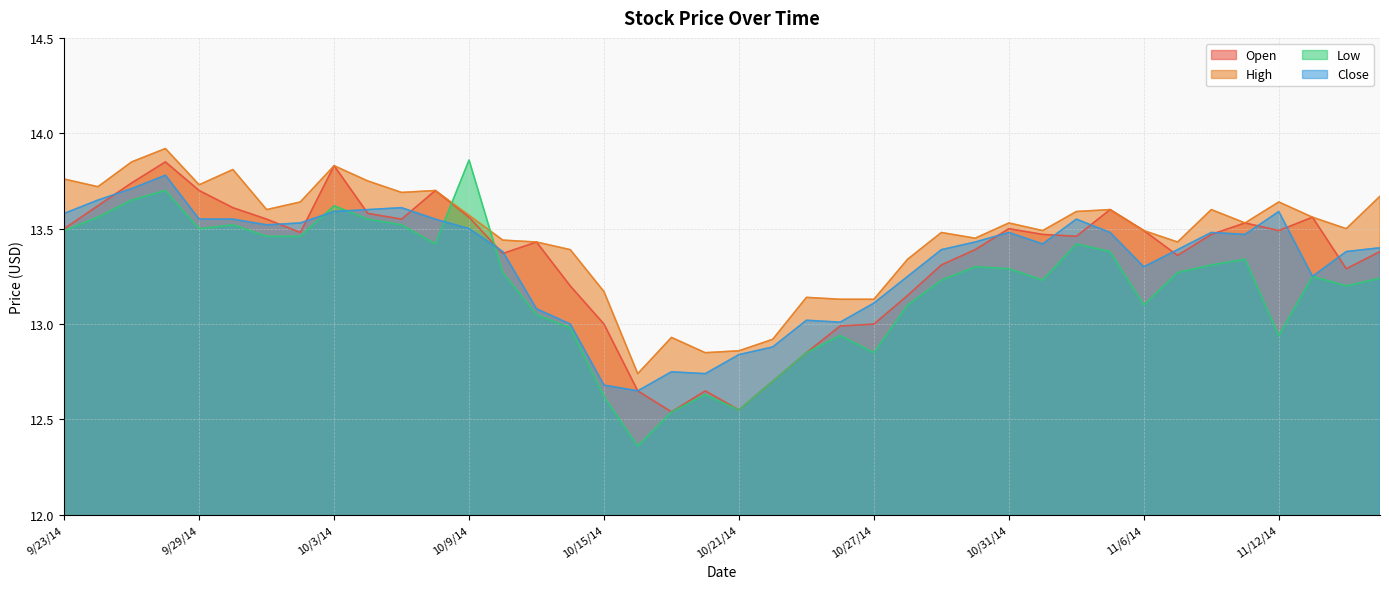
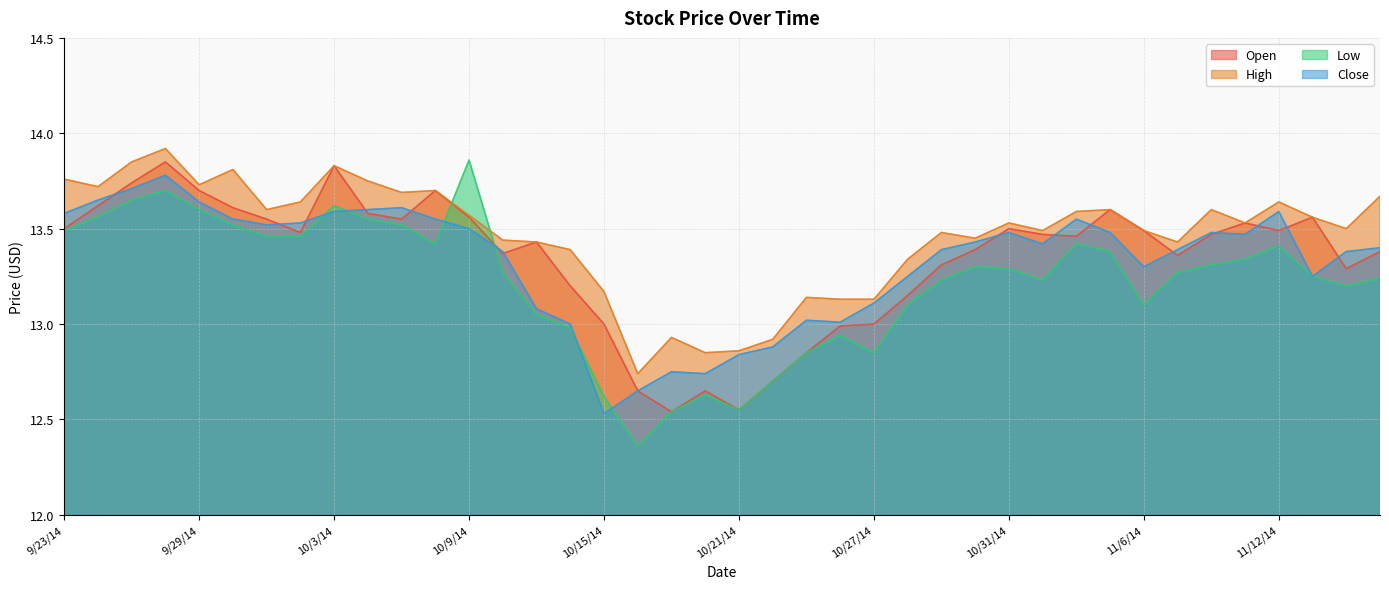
Low, 9/29/14: 13.5 -> 13.6
Close, 9/29/14: 13.55 -> 13.64
Close, 10/15/14: 12.68 -> 12.53
Low, 11/12/14: 12.94 -> 13.41
